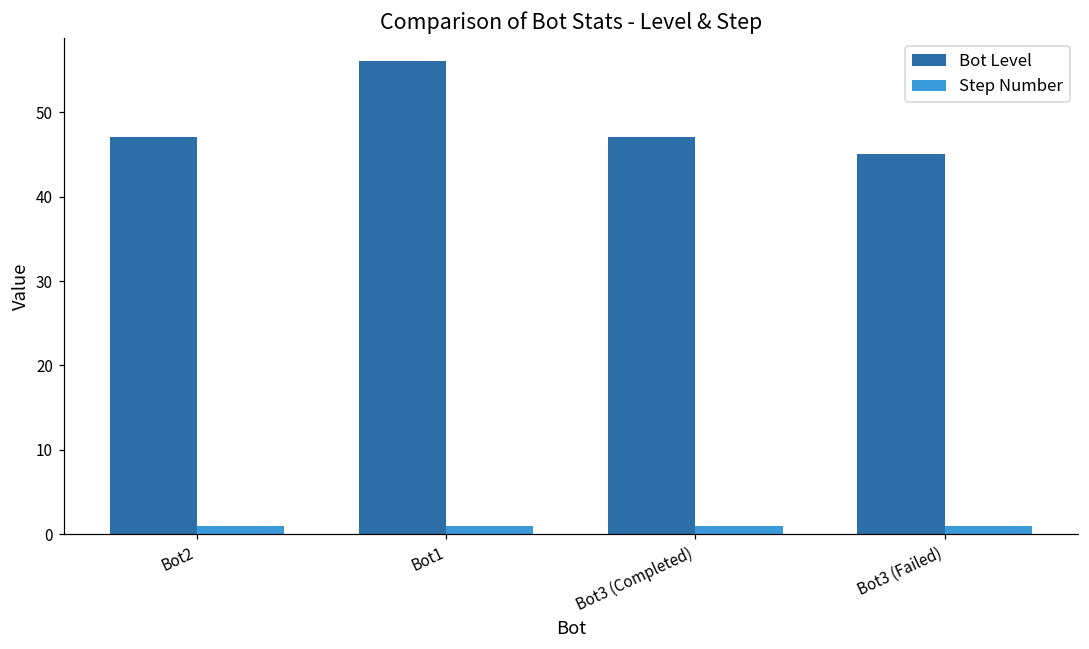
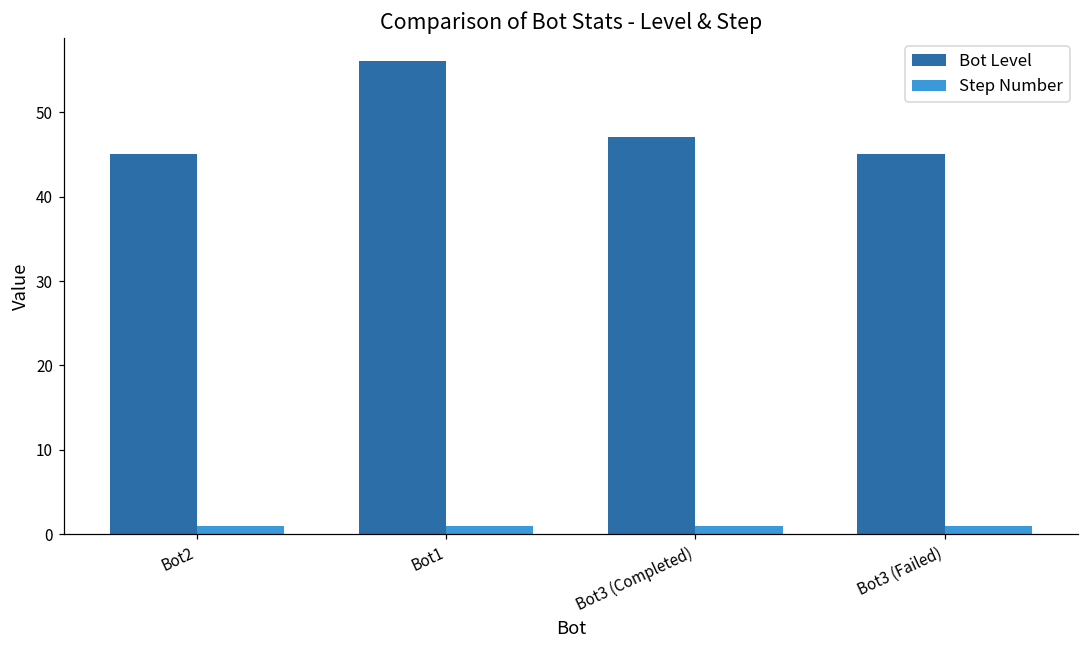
Bot Level, Bot2: 47 -> 45
